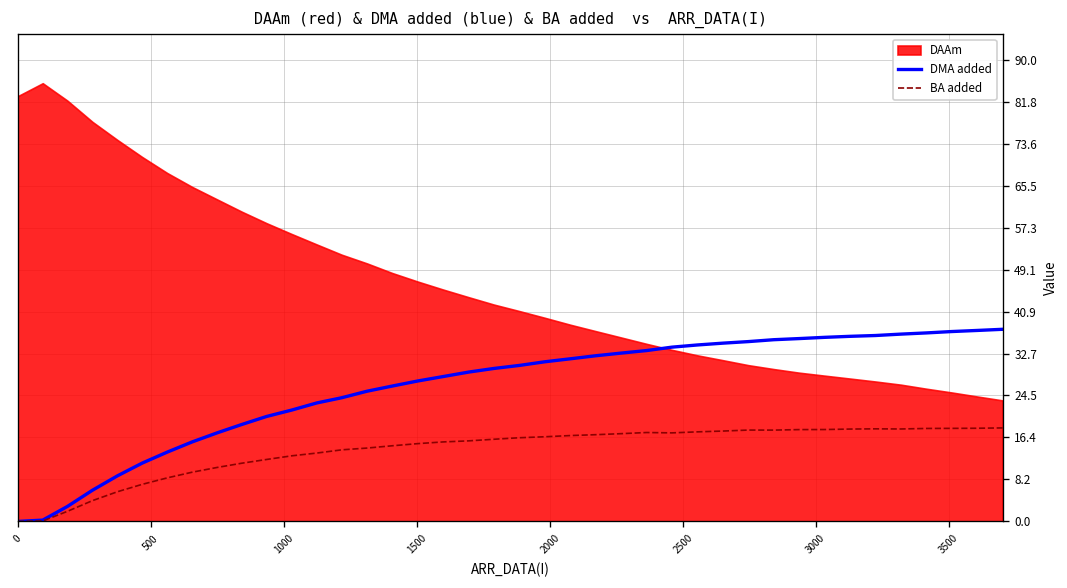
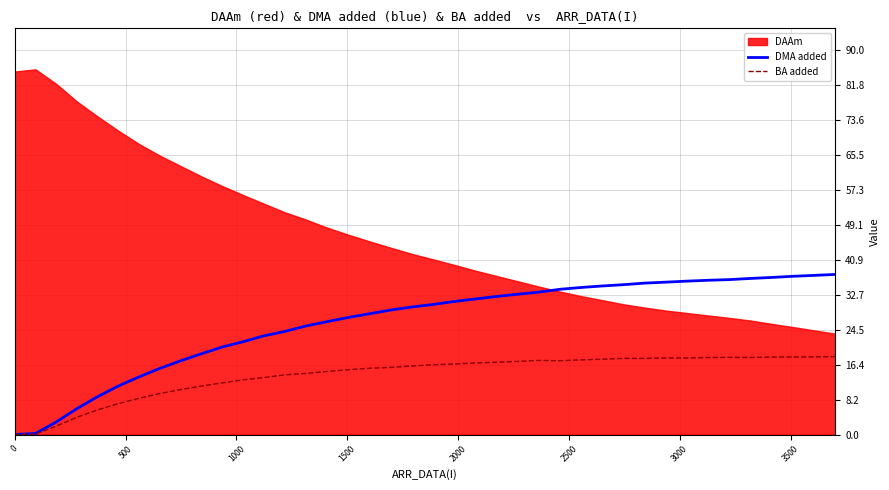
DAAm, 0: 83 -> 85
